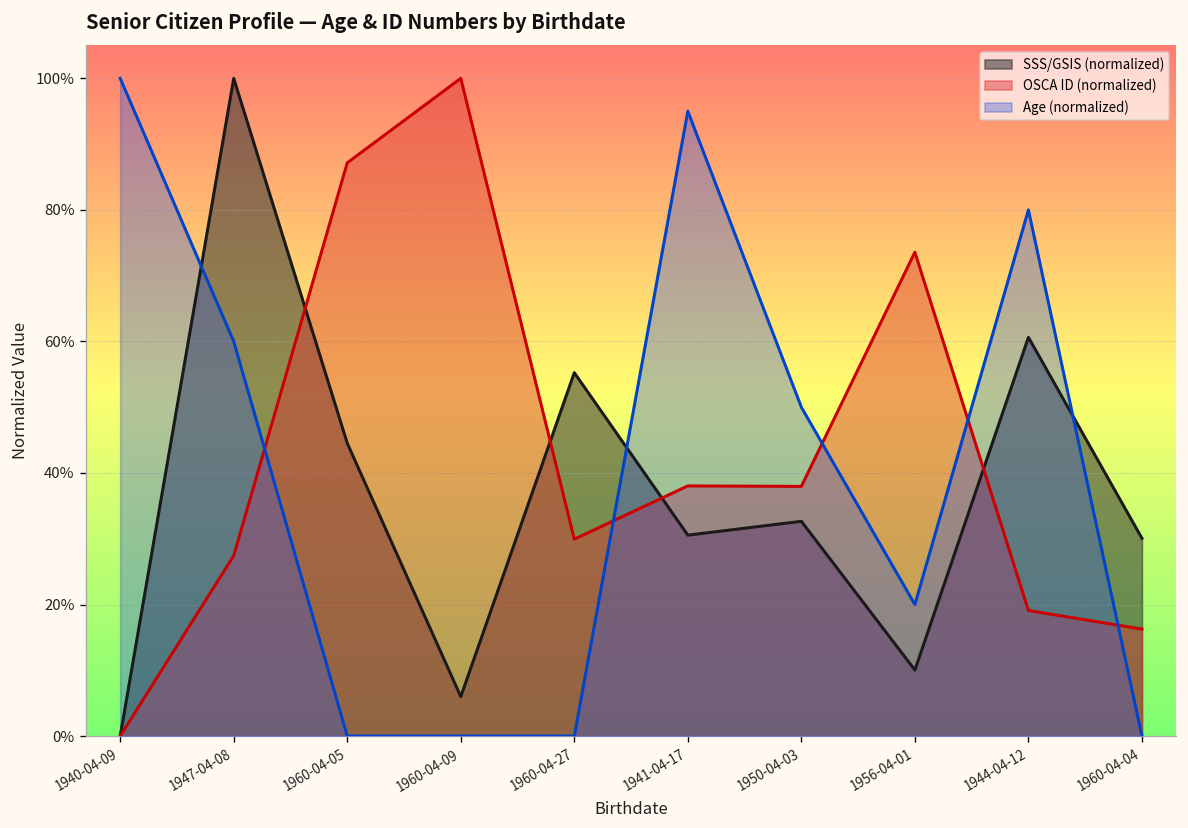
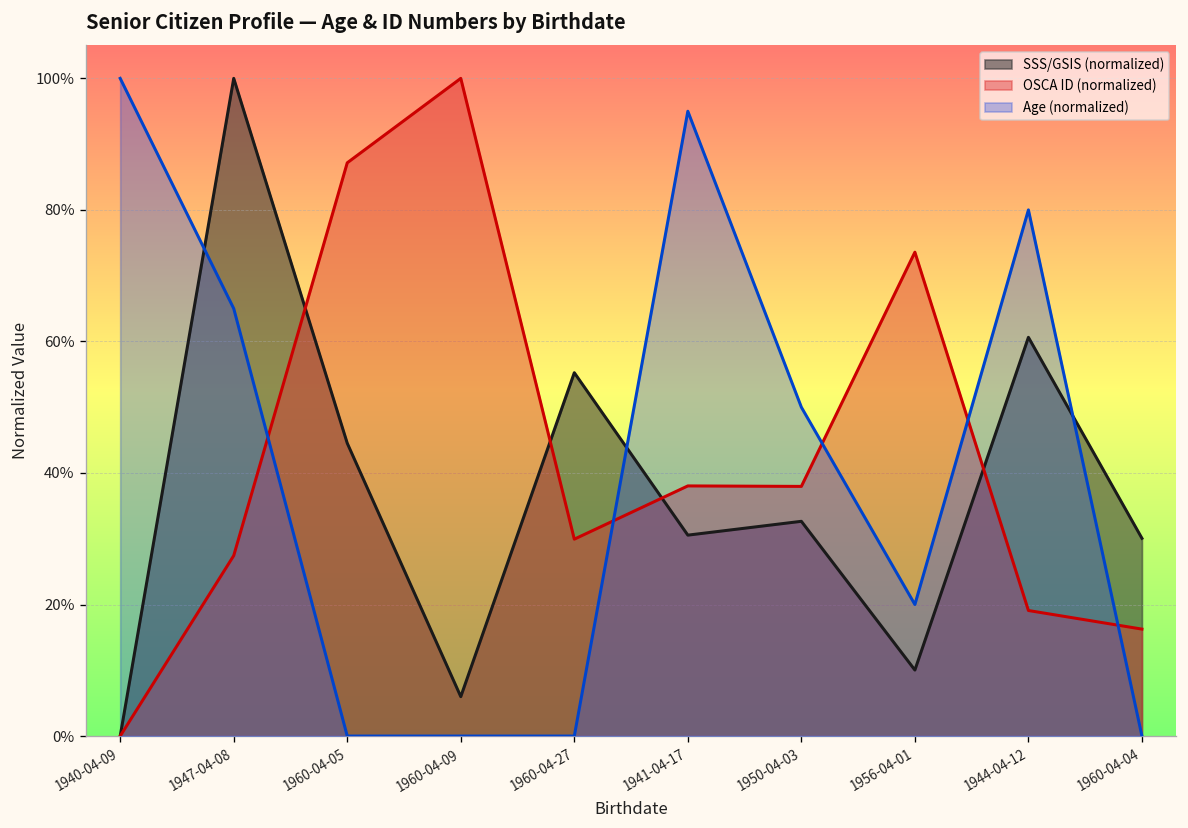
Age (normalized), 1947-04-08: 60% -> 65%
